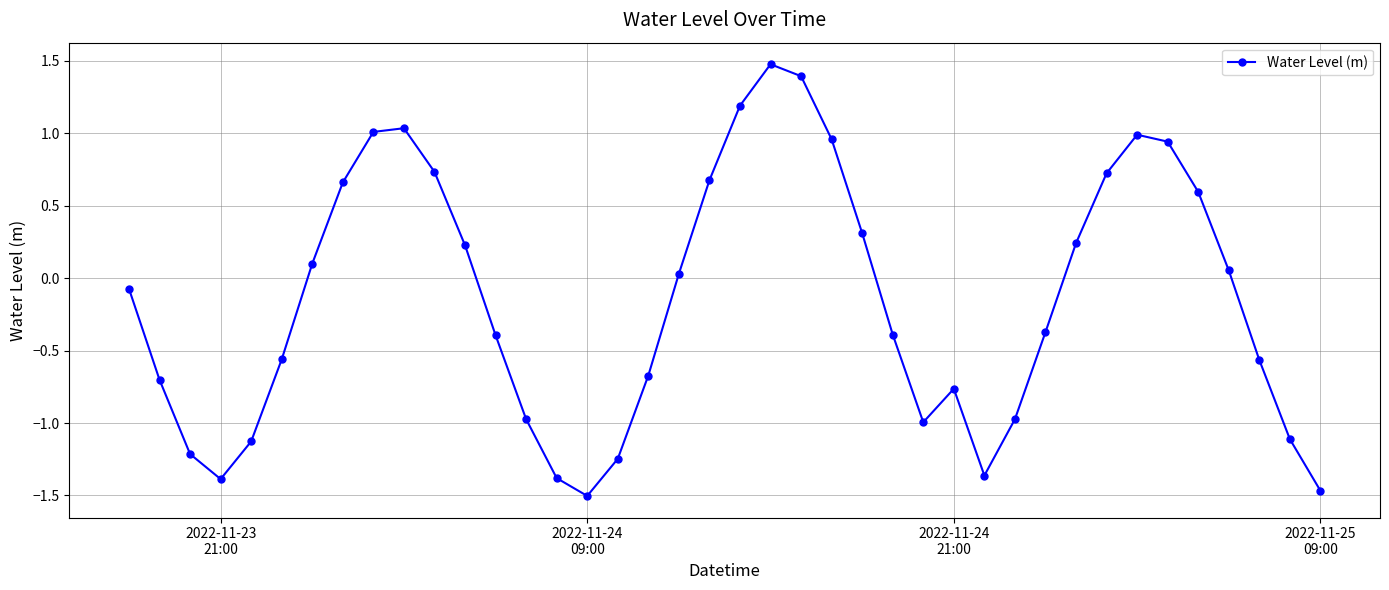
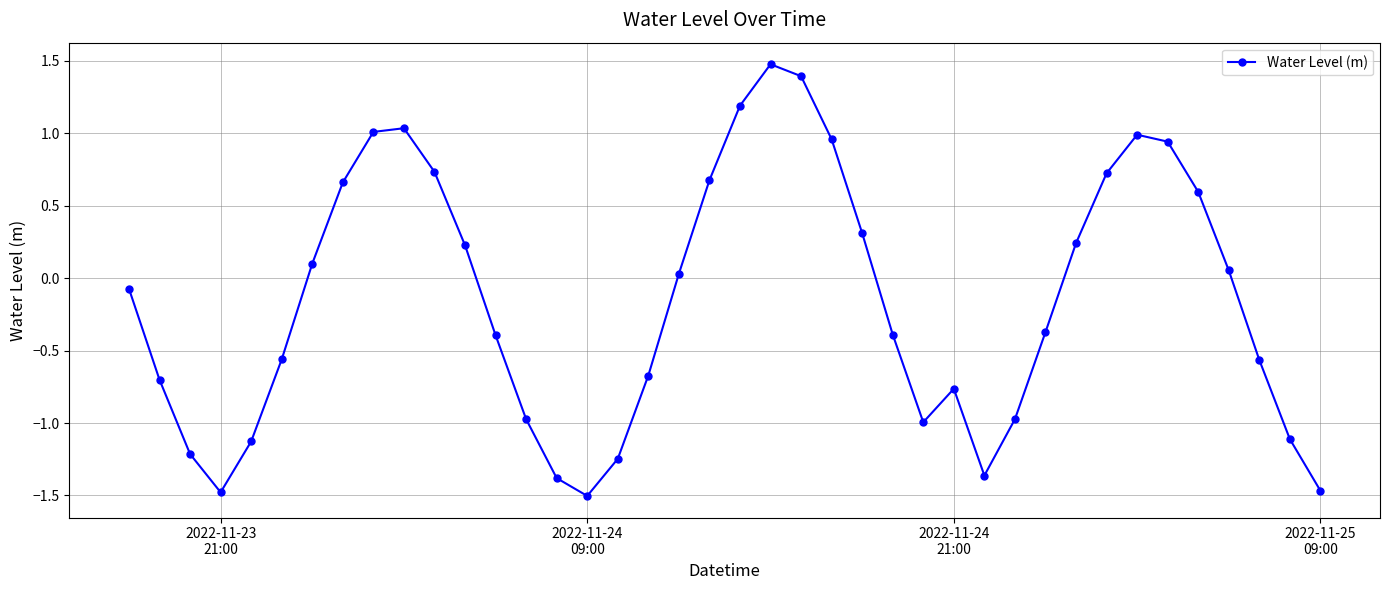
2022-11-23 21:00: -1.39 -> -1.48
